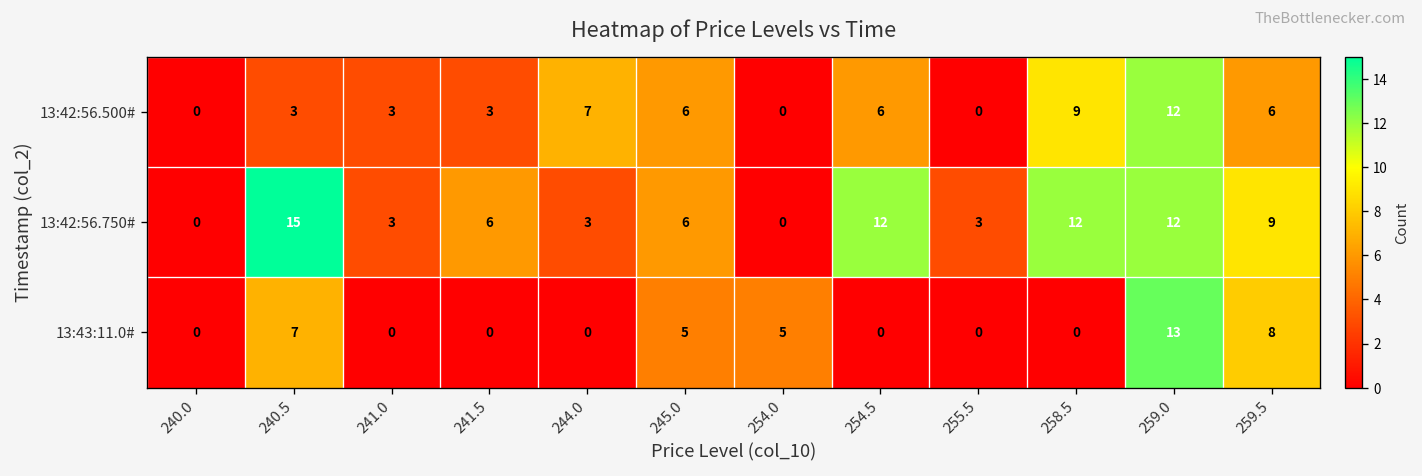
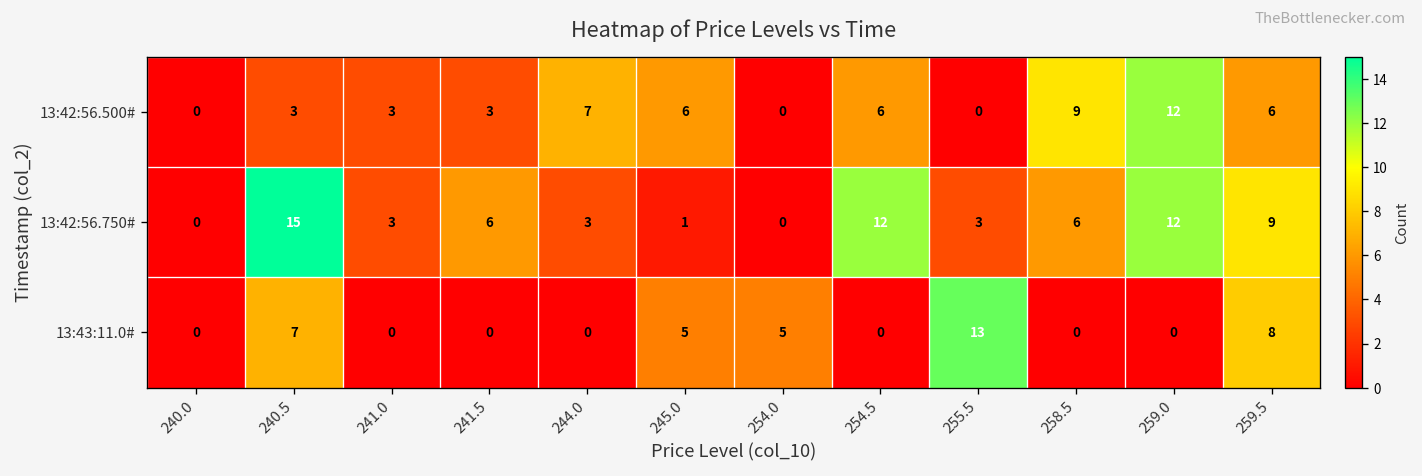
13:42:56.750#, 245.0: 6 -> 1
13:42:56.750#, 258.5: 12 -> 6
13:43:11.0#, 255.5: 0 -> 13
13:43:11.0#, 259.0: 13 -> 0
